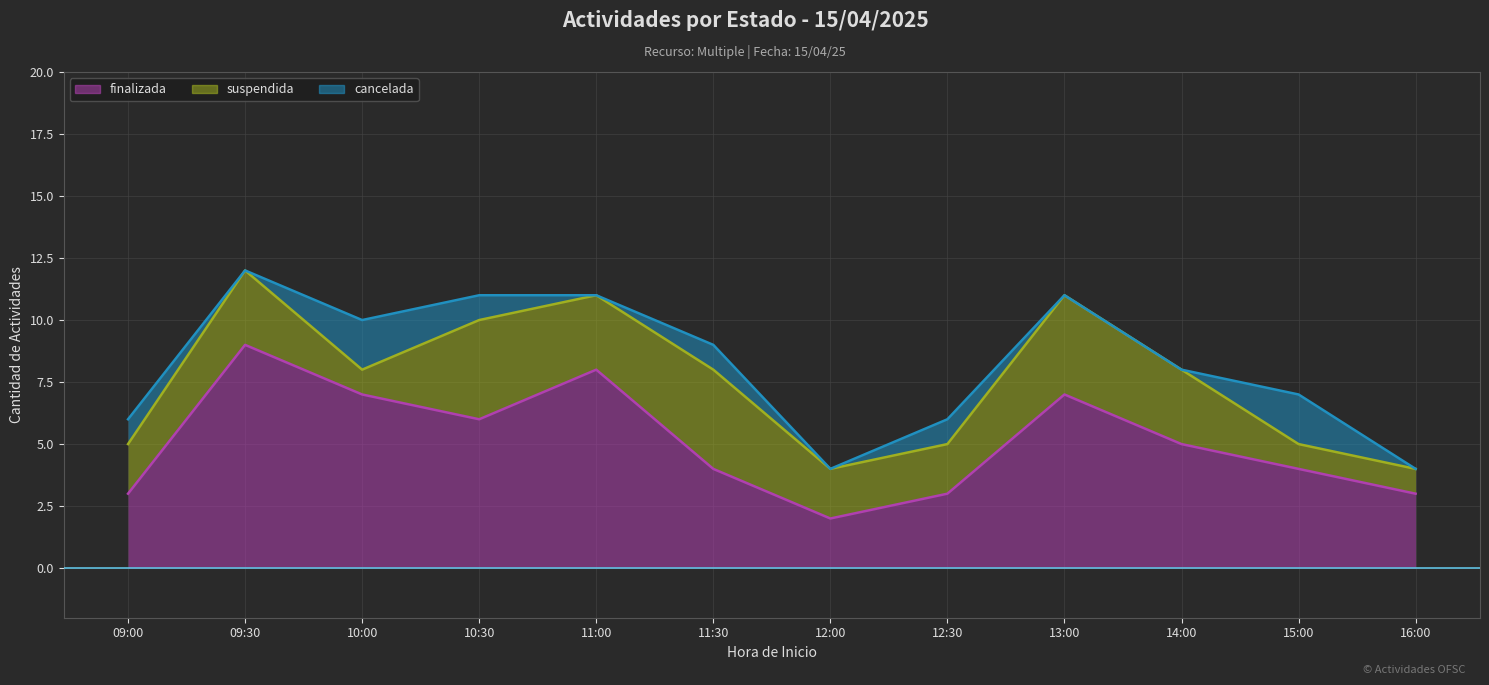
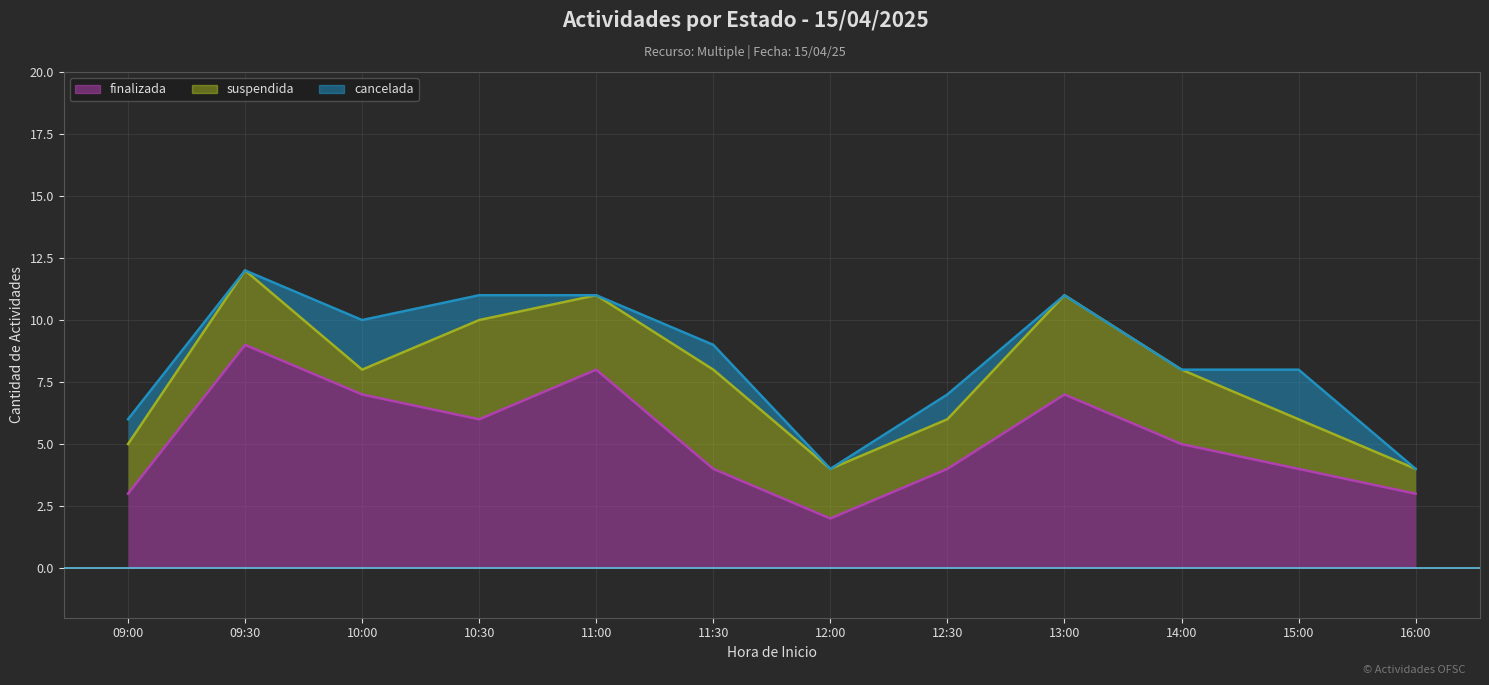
finalizada, 12:30: 3 -> 4
suspendida, 15:00: 1 -> 2
